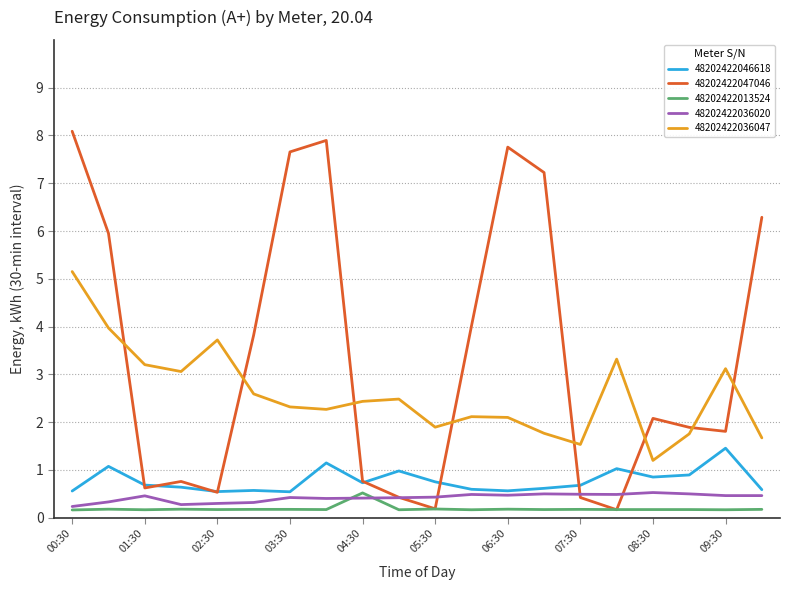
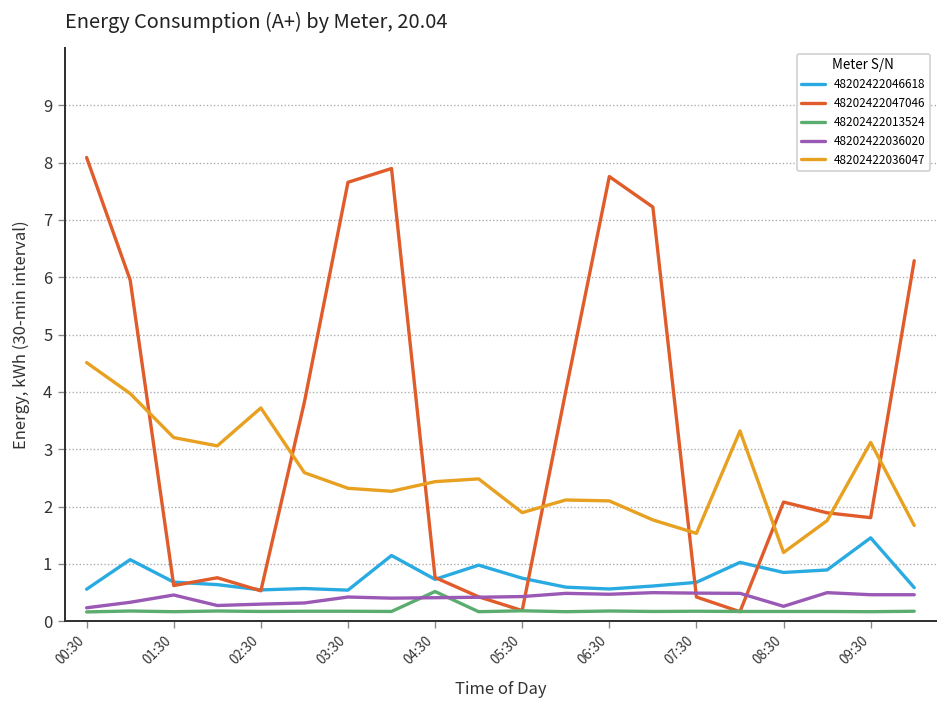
48202422036047, 00:30: 5.2 -> 4.5
48202422036020, 08:30: 0.5 -> 0.3
